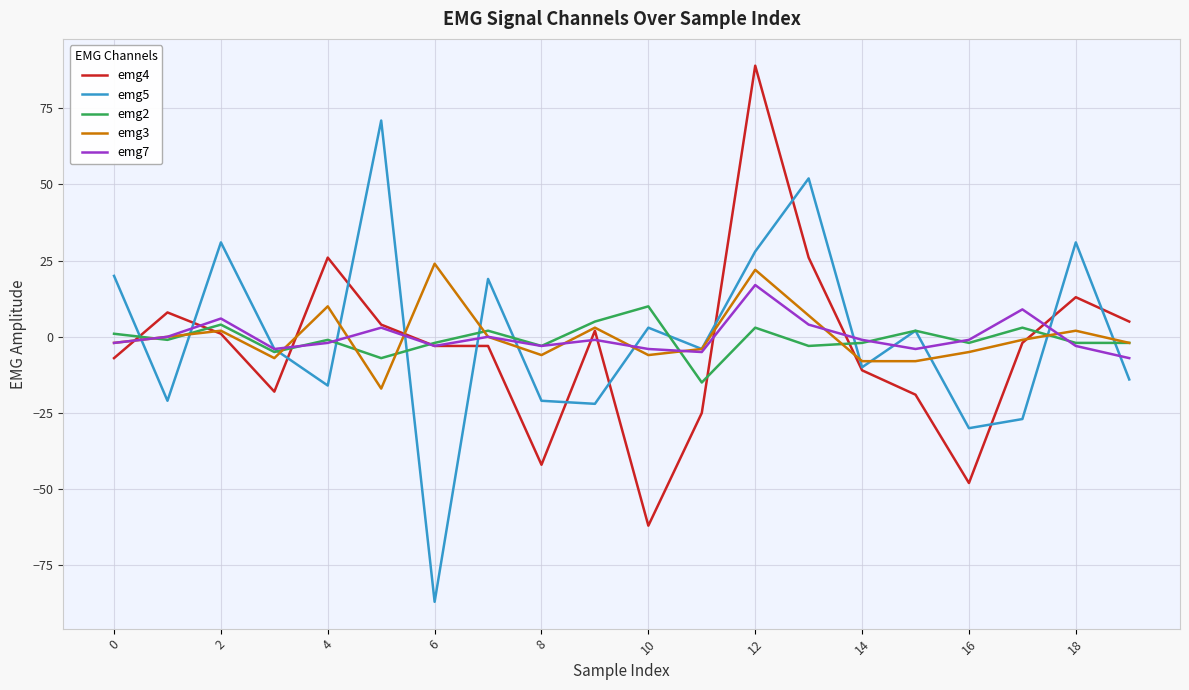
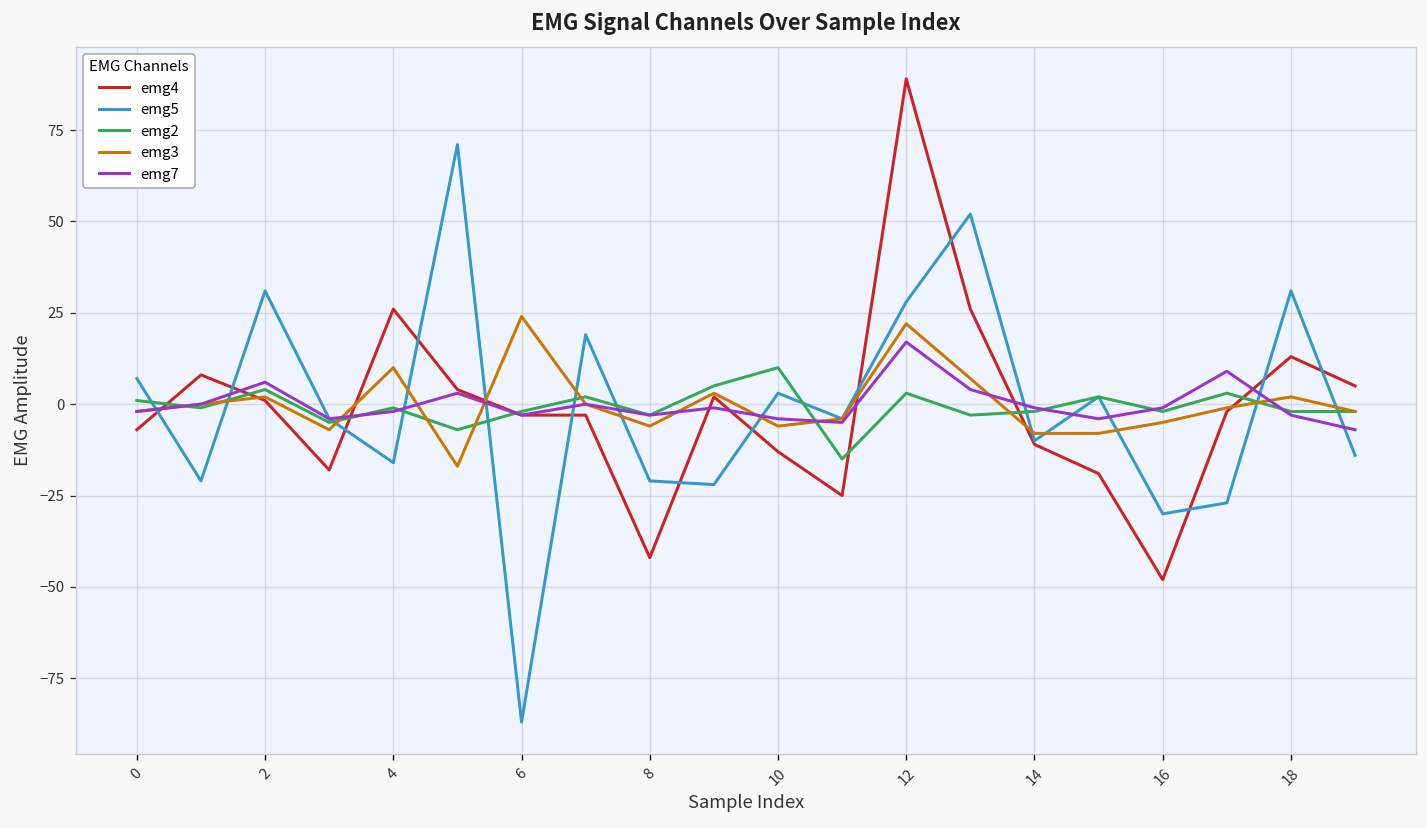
emg5, 0: 20 -> 7
emg4, 10: -62 -> -13
